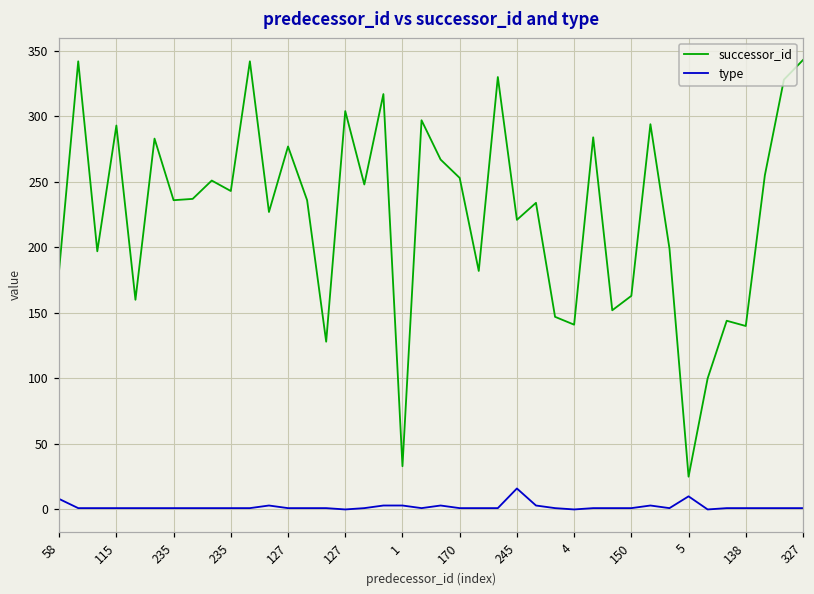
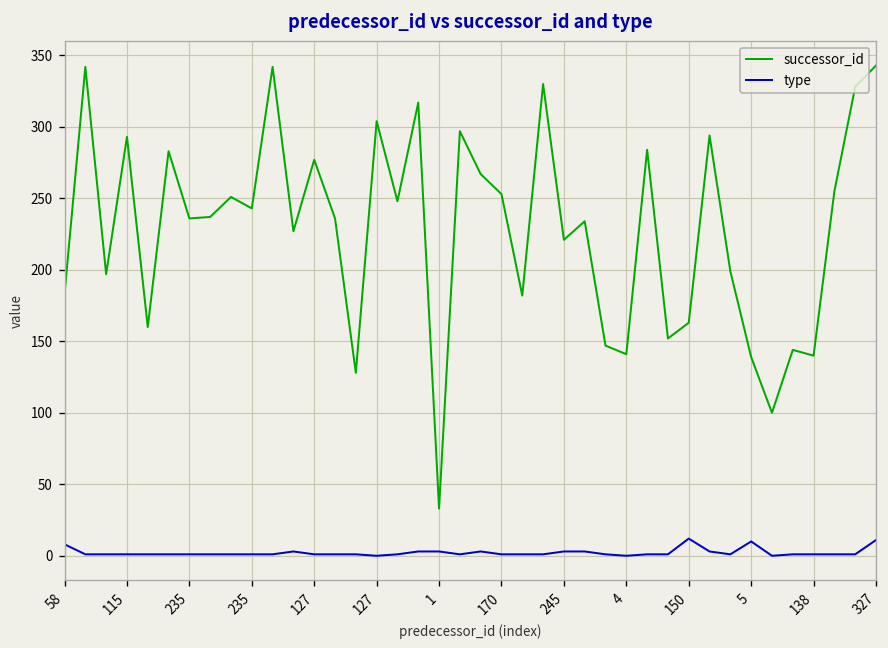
type, 245: 16 -> 3
type, 150: 1 -> 12
successor_id, 5: 25 -> 139
type, 327: 1 -> 11
